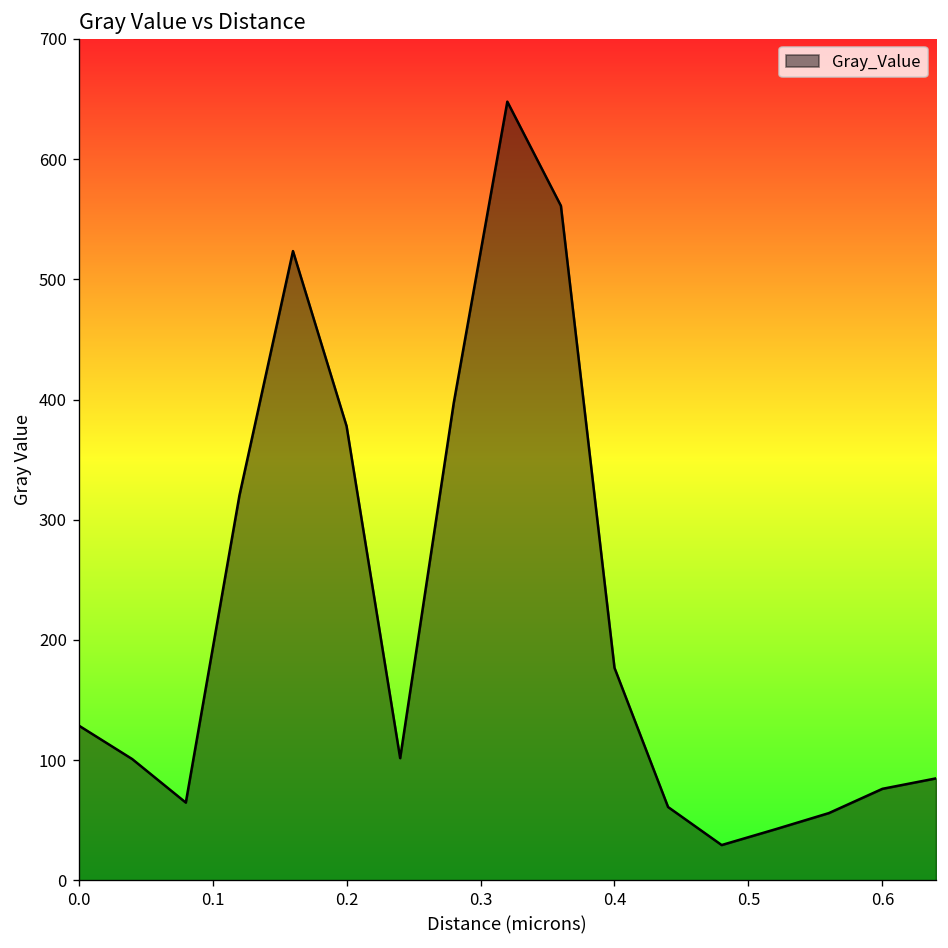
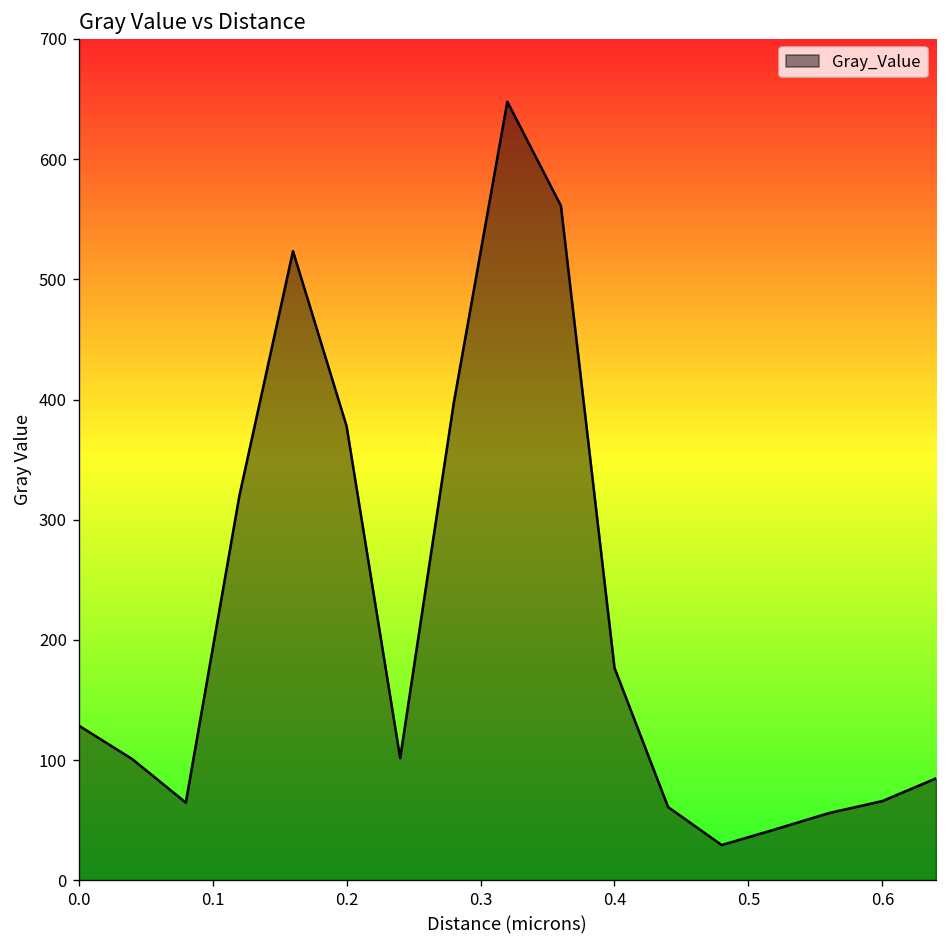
0.6: 76 -> 66
